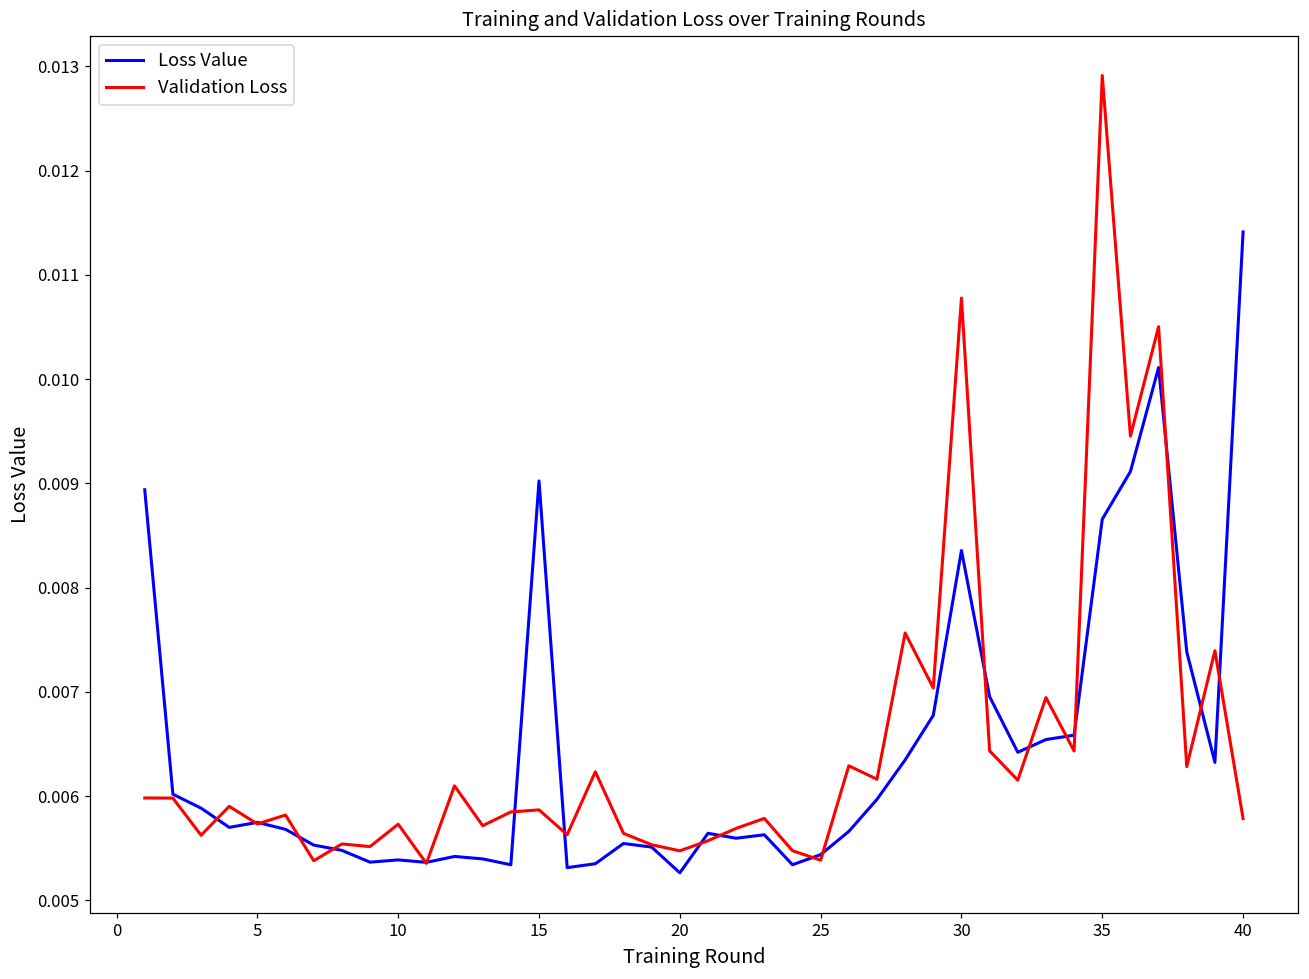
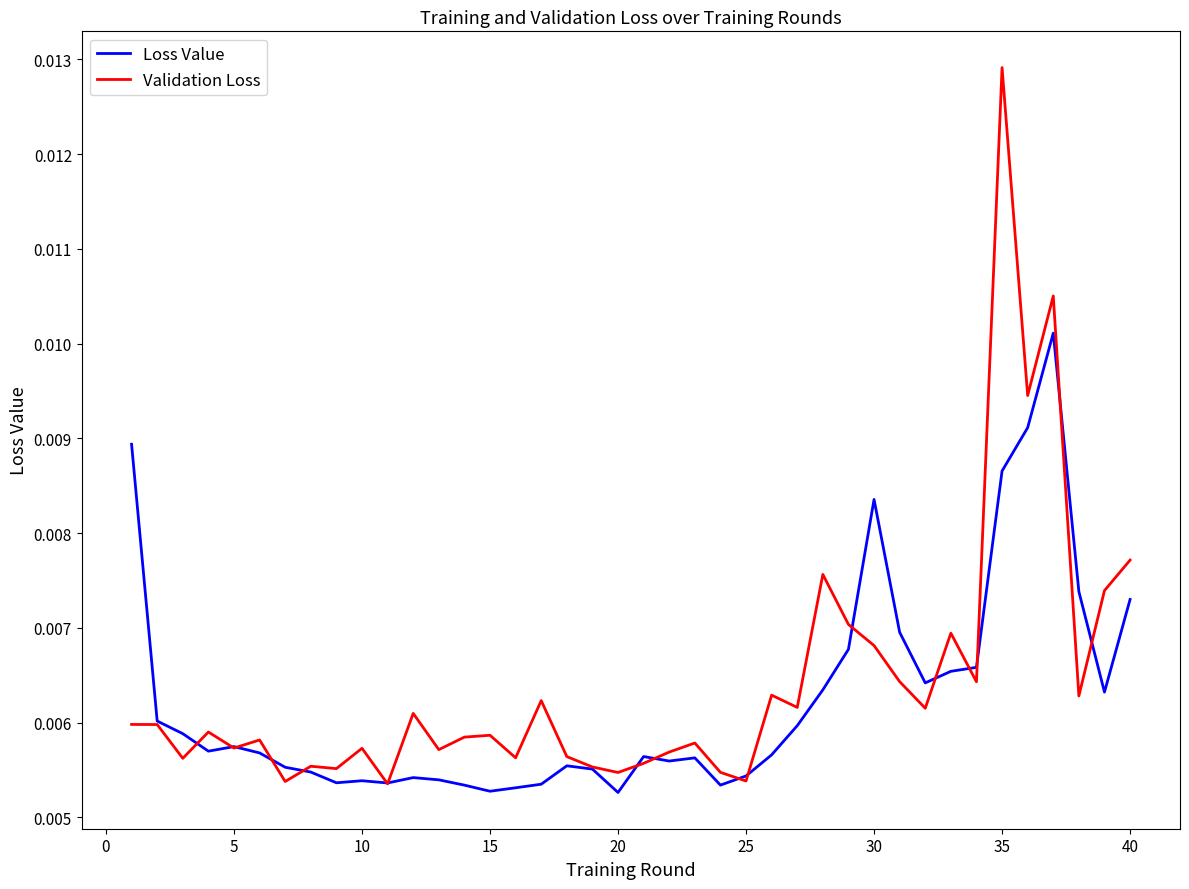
Loss Value, 15: 0.0090 -> 0.0053
Validation Loss, 30: 0.0108 -> 0.0068
Loss Value, 40: 0.0114 -> 0.0073
Validation Loss, 40: 0.0058 -> 0.0077
